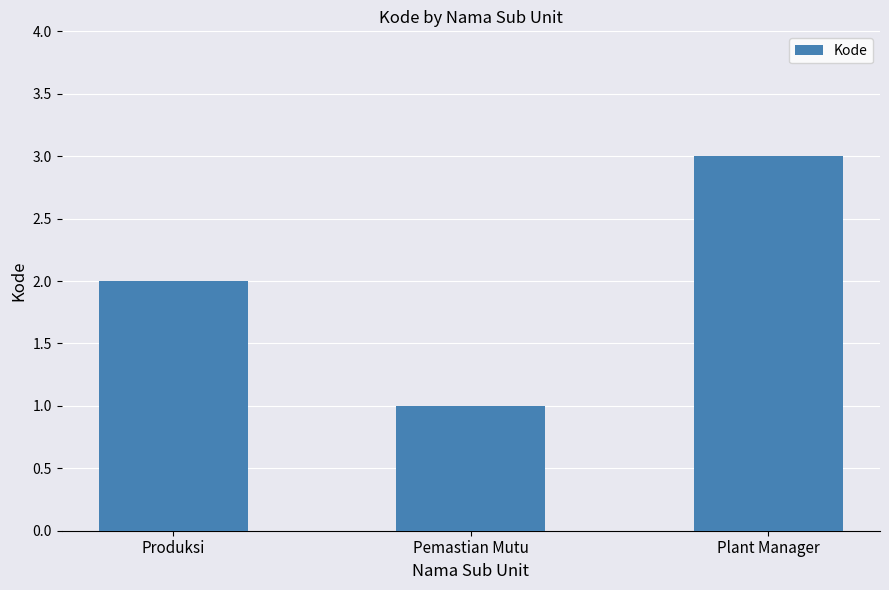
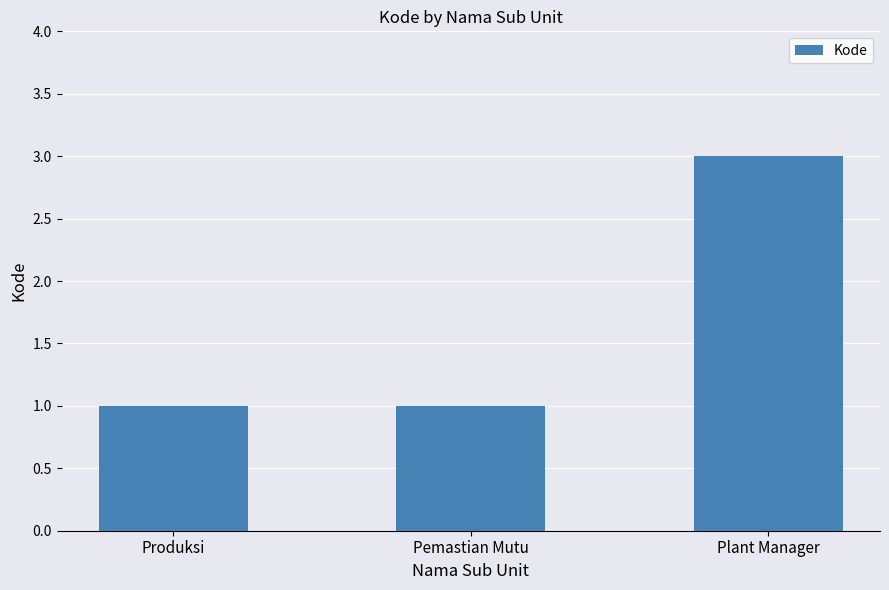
Produksi: 2 -> 1
